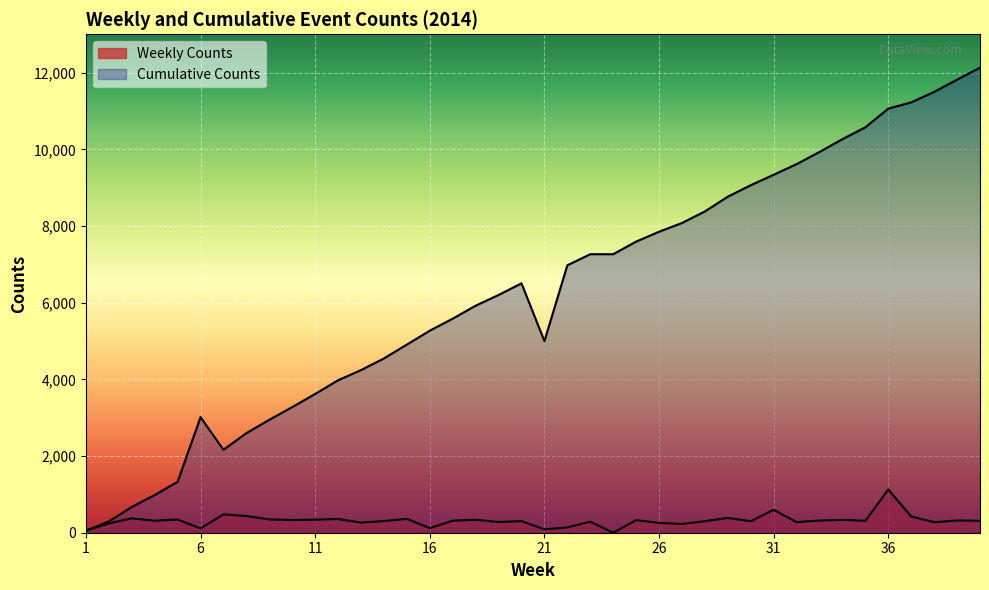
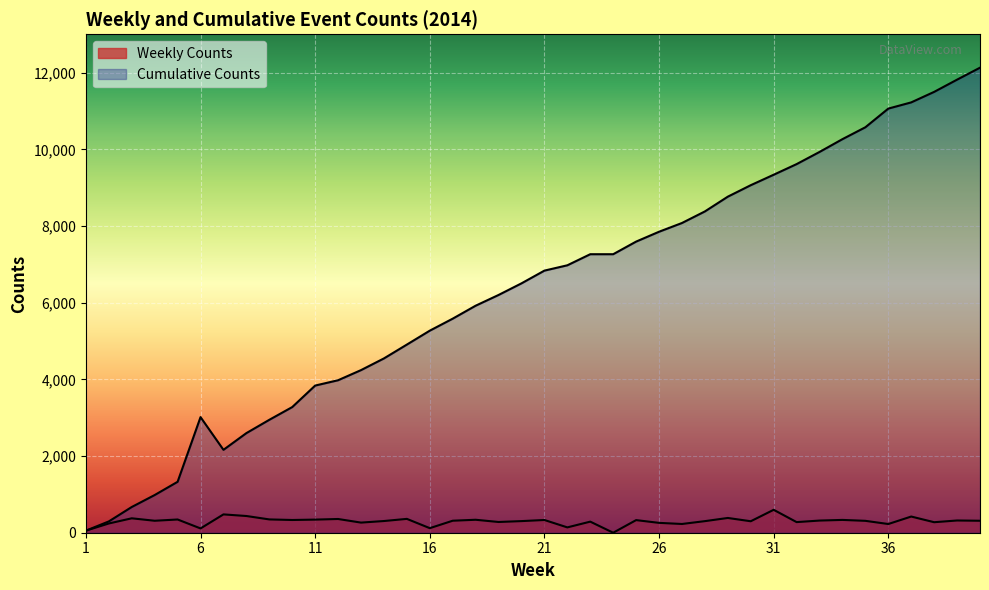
Cumulative Counts, 11: 3,600 -> 3,800
Weekly Counts, 21: 100 -> 300
Cumulative Counts, 21: 5,000 -> 6,800
Weekly Counts, 36: 1,100 -> 200
